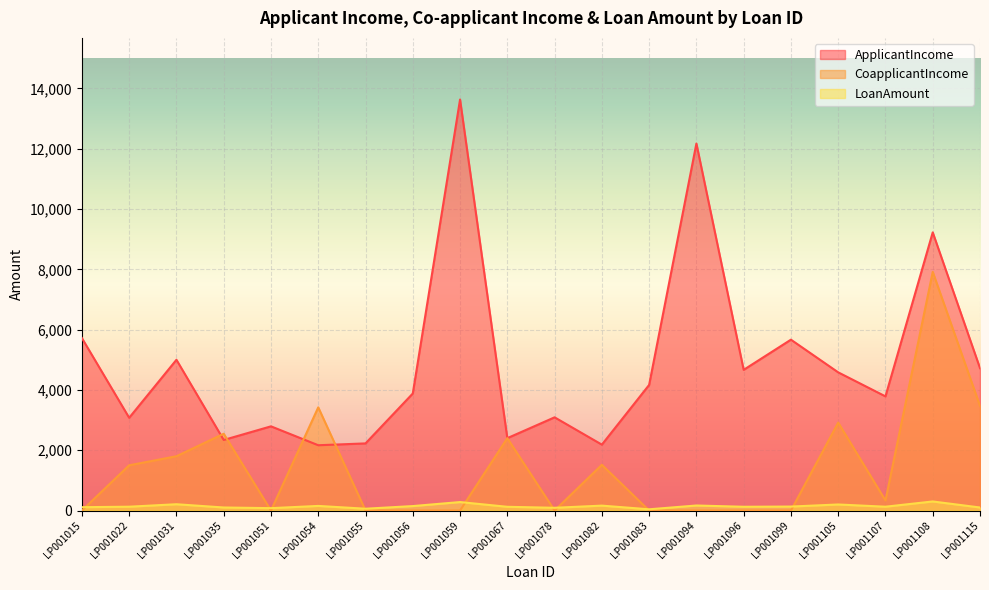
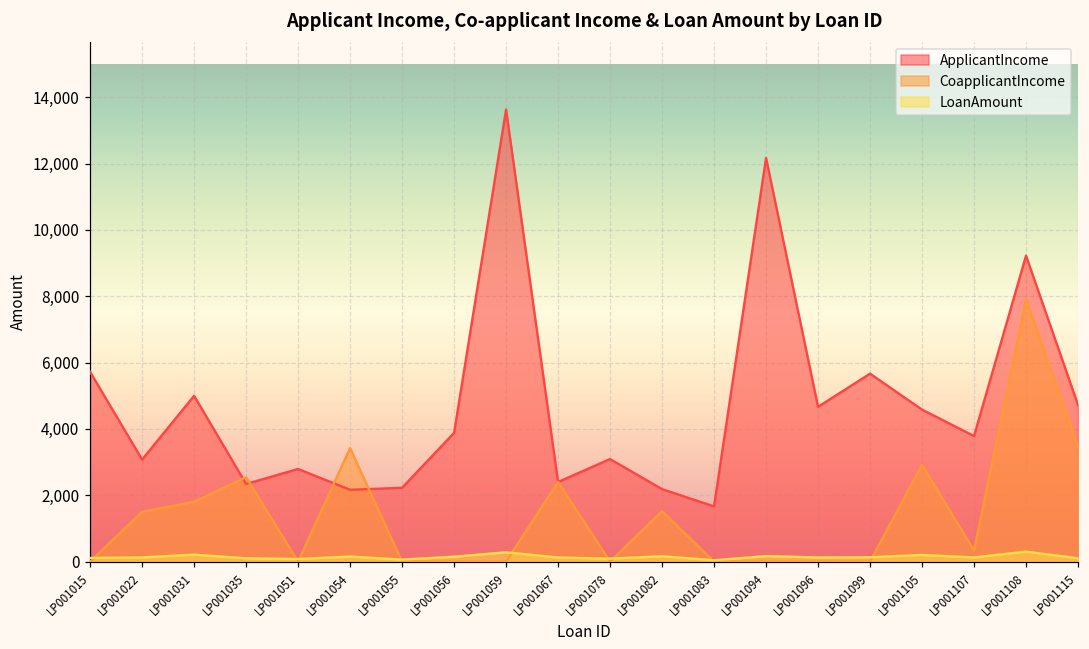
ApplicantIncome, LP001083: 4,200 -> 1,700
